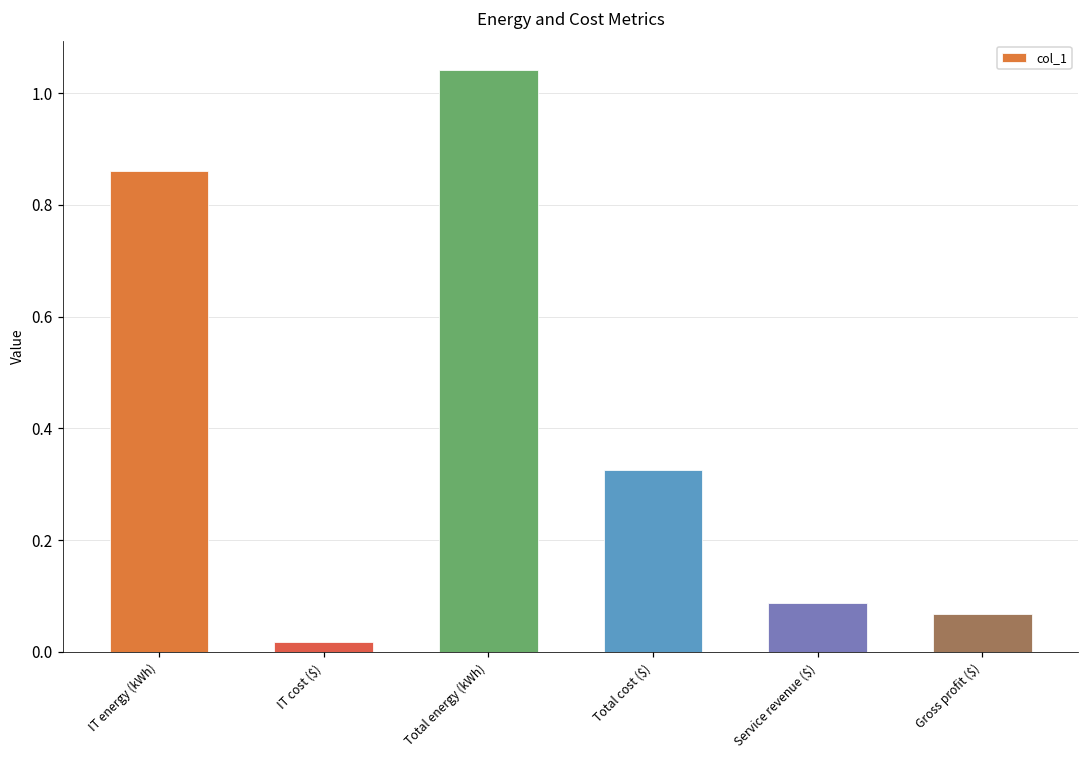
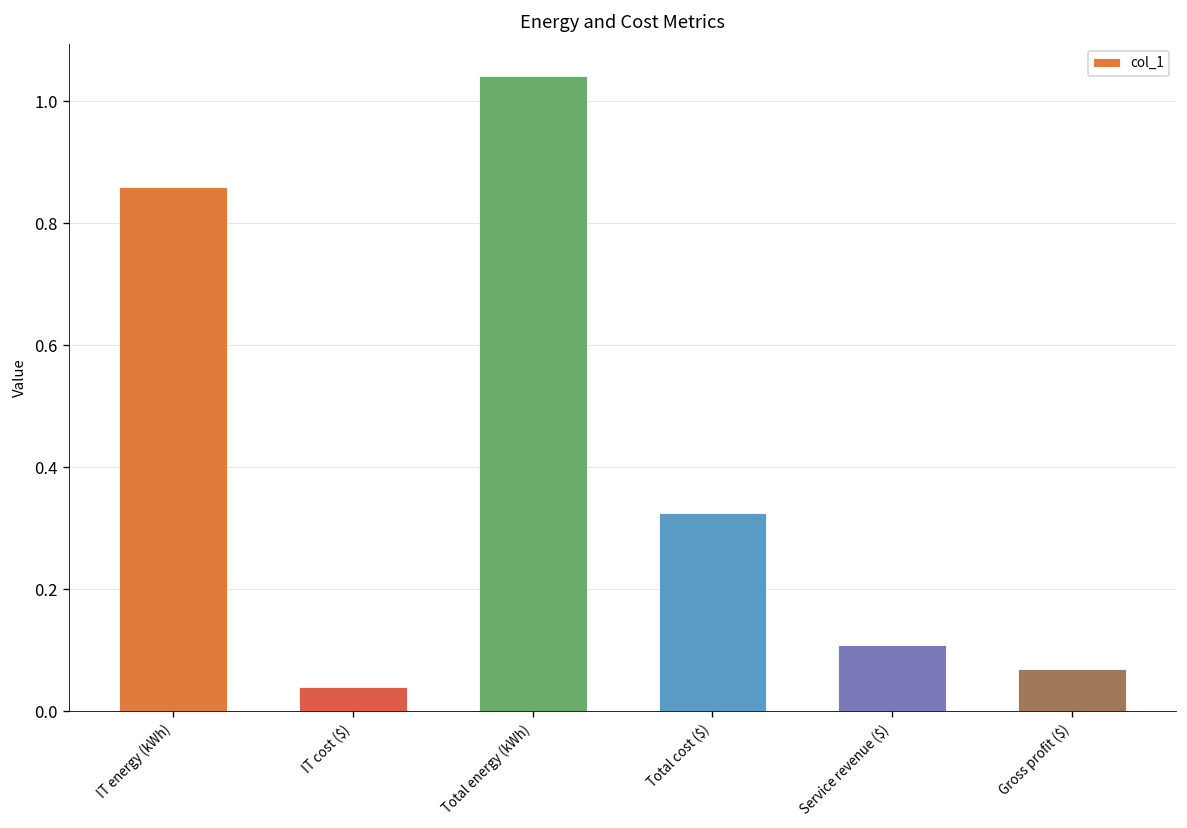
IT cost ($): 0.02 -> 0.04
Service revenue ($): 0.09 -> 0.11
